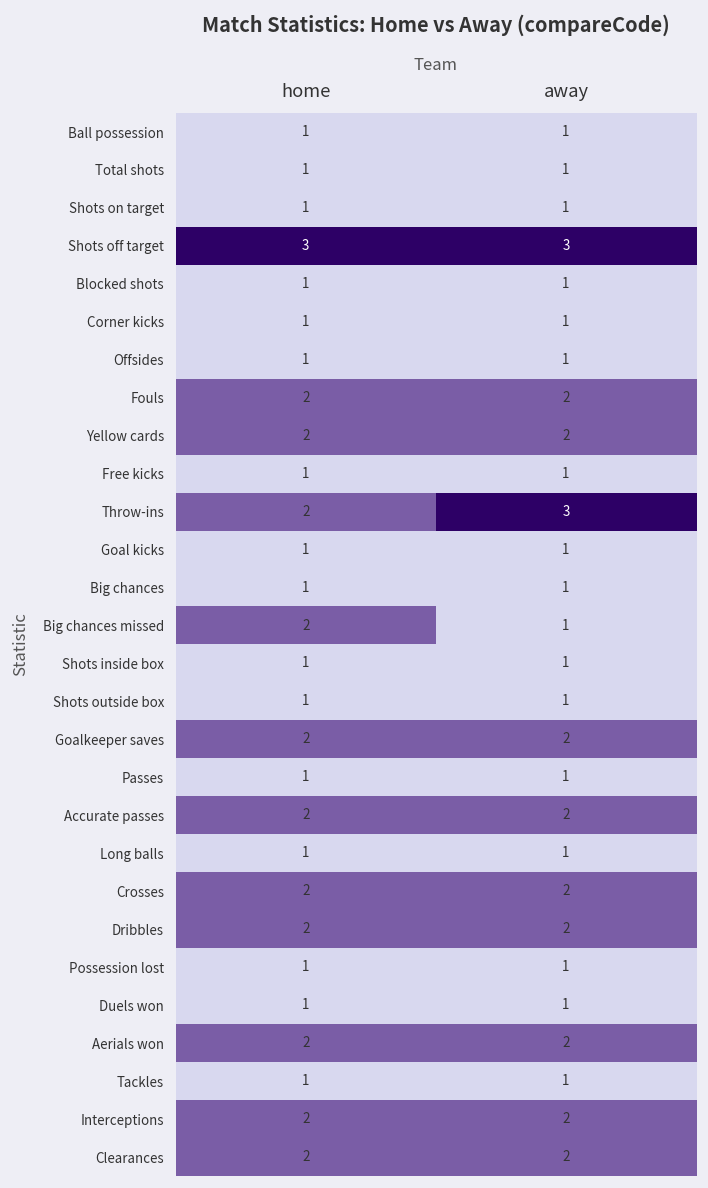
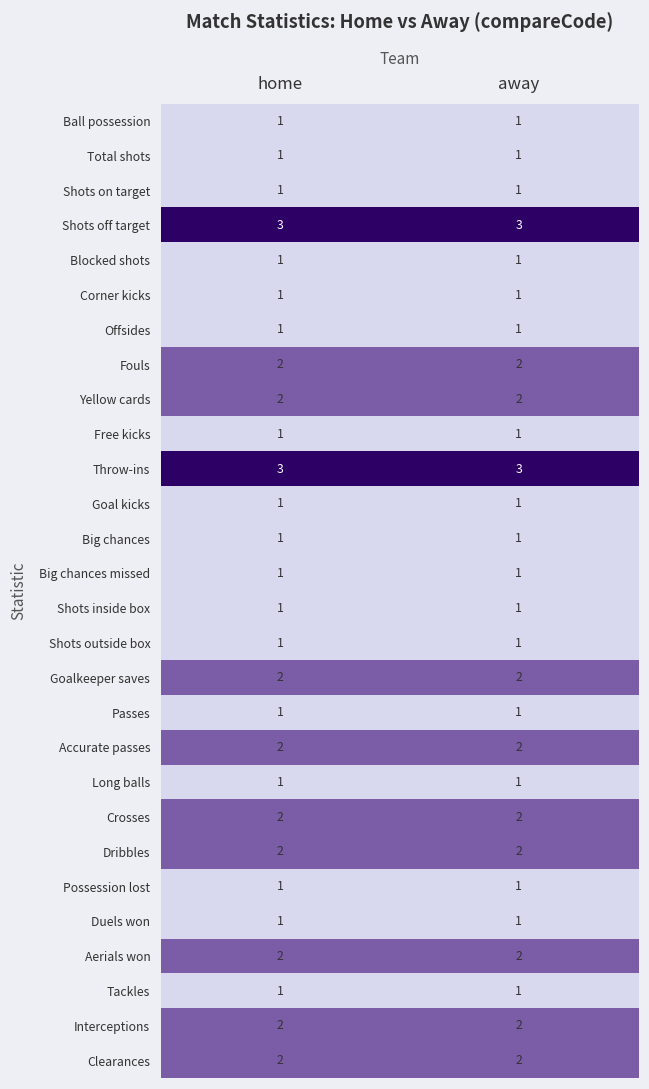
Throw-ins, home: 2 -> 3
Big chances missed, home: 2 -> 1
